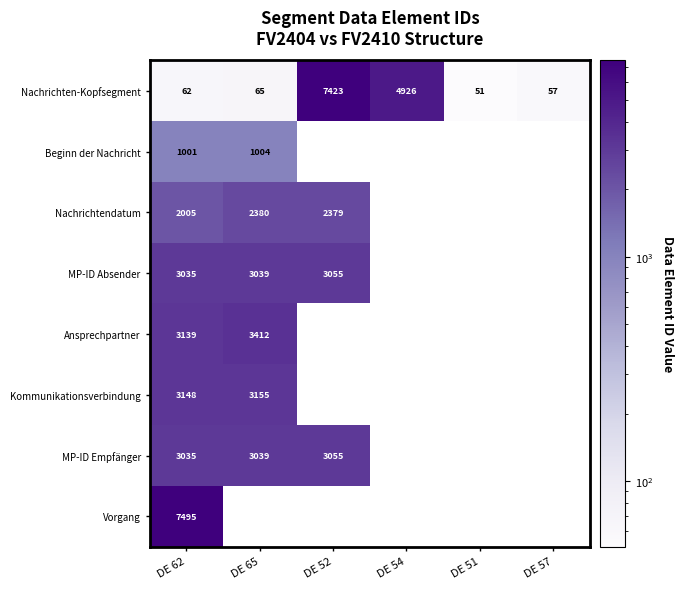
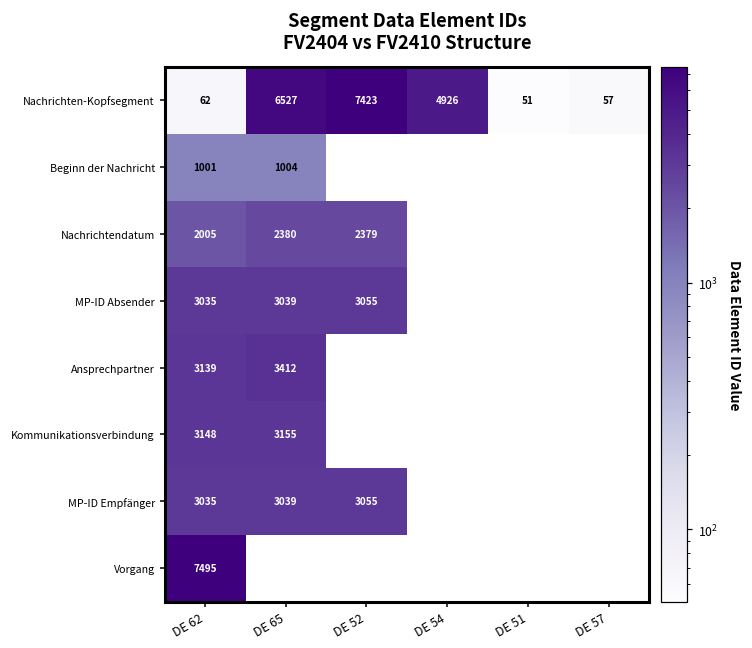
Nachrichten-Kopfsegment, DE 65: 65 -> 6527
